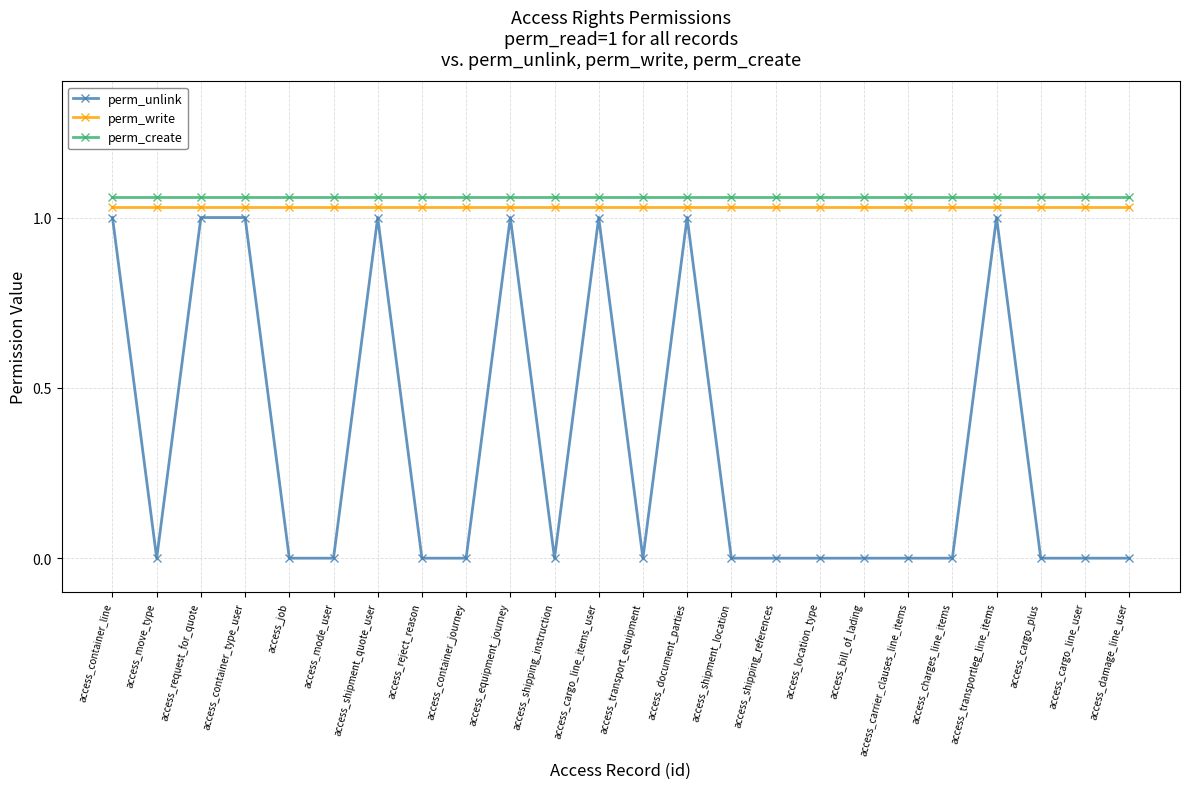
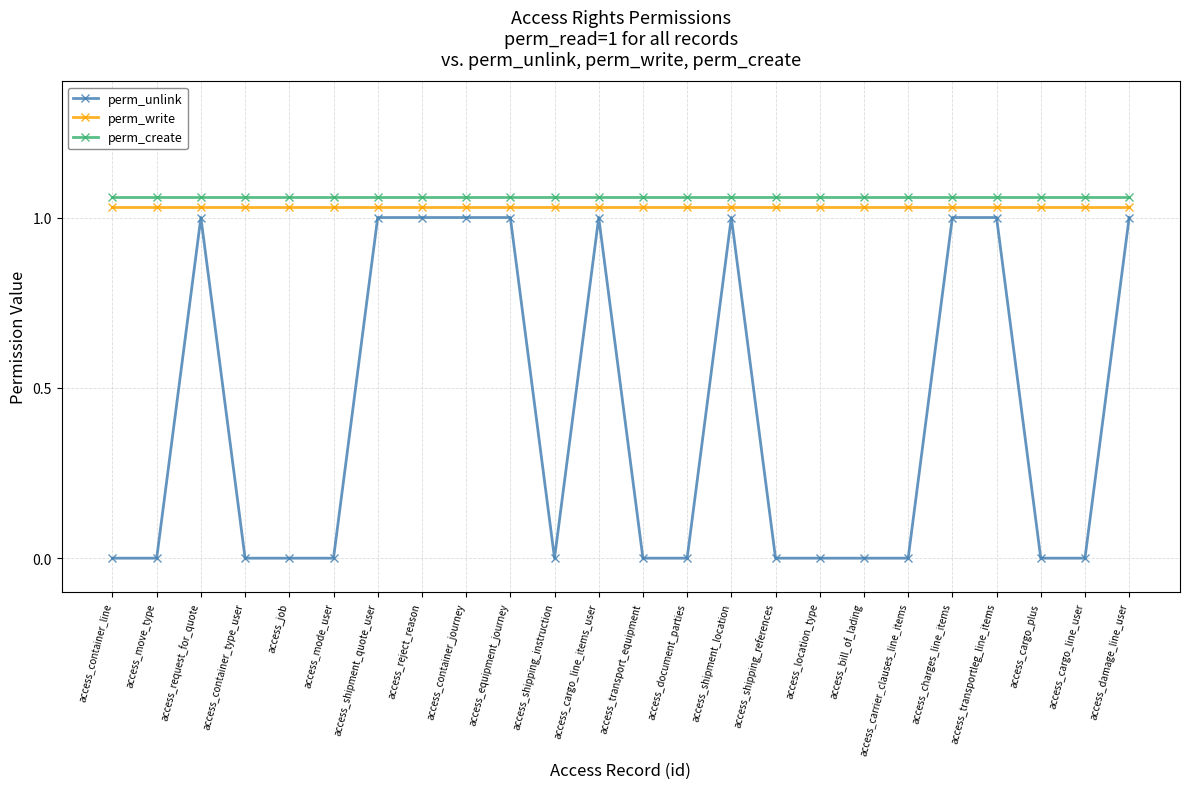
perm_unlink, access_container_line: 1 -> 0
perm_unlink, access_container_type_user: 1 -> 0
perm_unlink, access_reject_reason: 0 -> 1
perm_unlink, access_container_journey: 0 -> 1
perm_unlink, access_document_parties: 1 -> 0
perm_unlink, access_shipment_location: 0 -> 1
perm_unlink, access_charges_line_items: 0 -> 1
perm_unlink, access_damage_line_user: 0 -> 1
